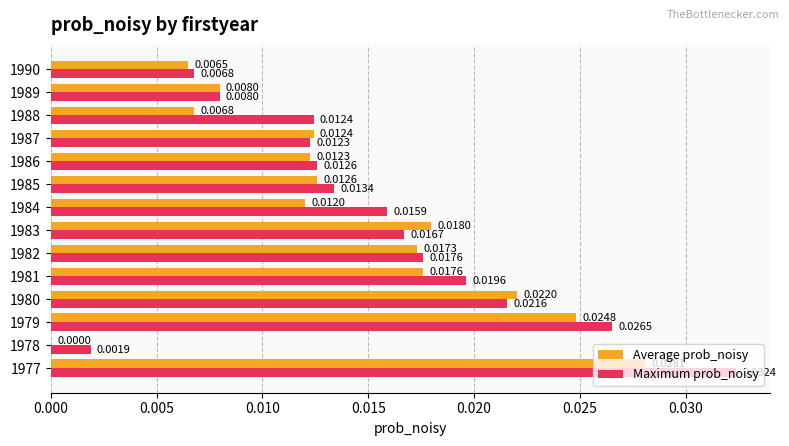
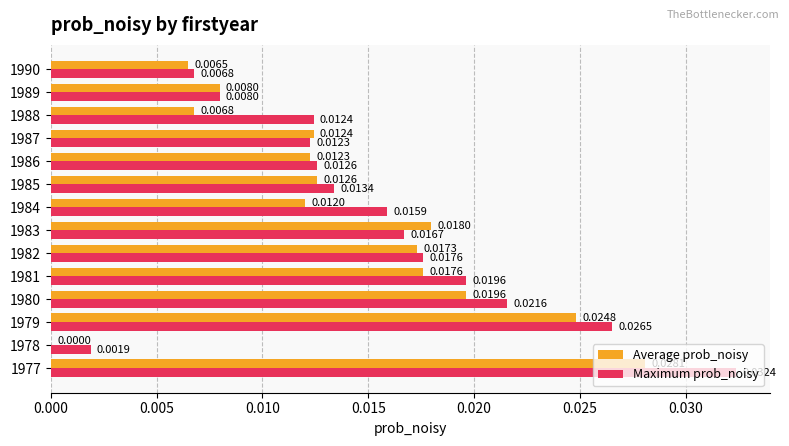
Average prob_noisy, 1980: 0.0220 -> 0.0196
